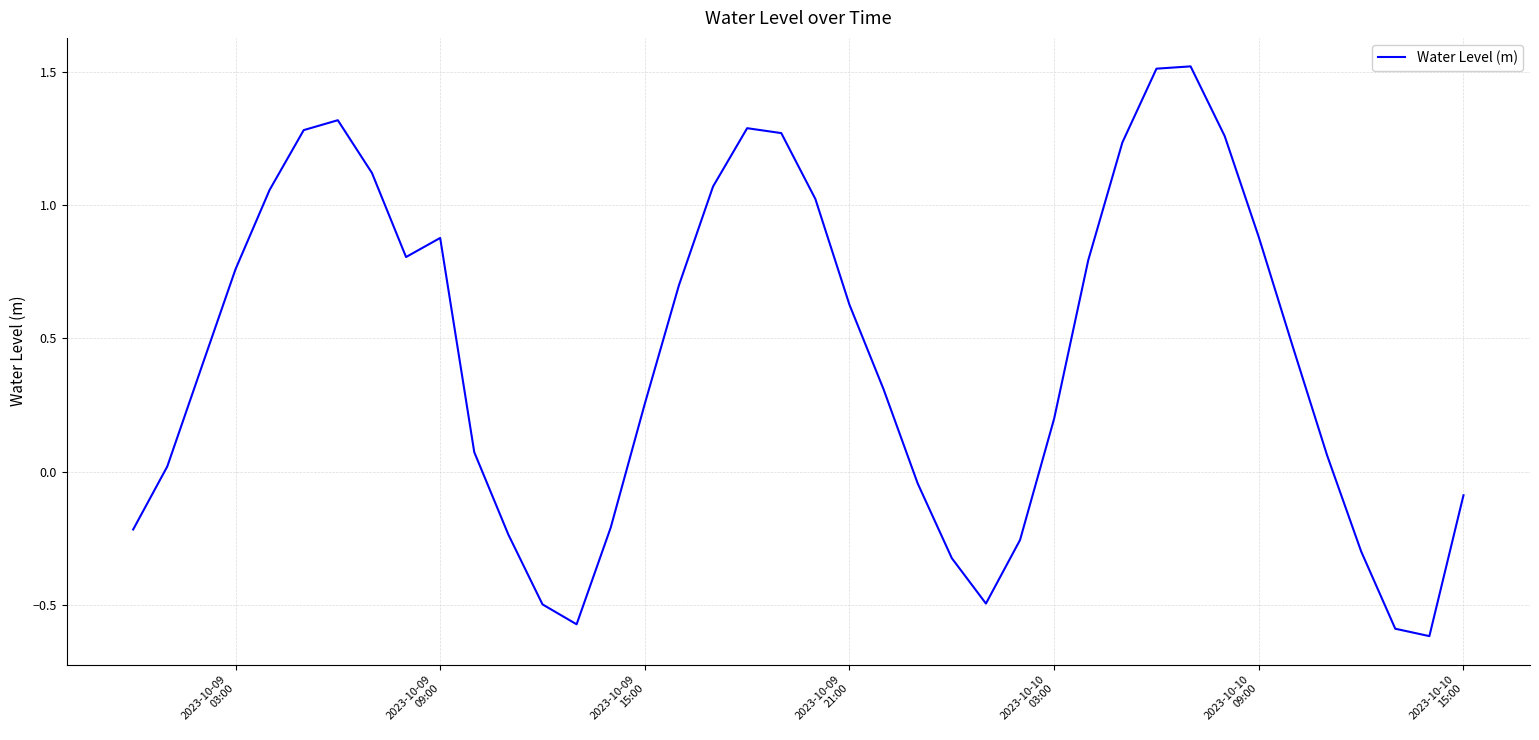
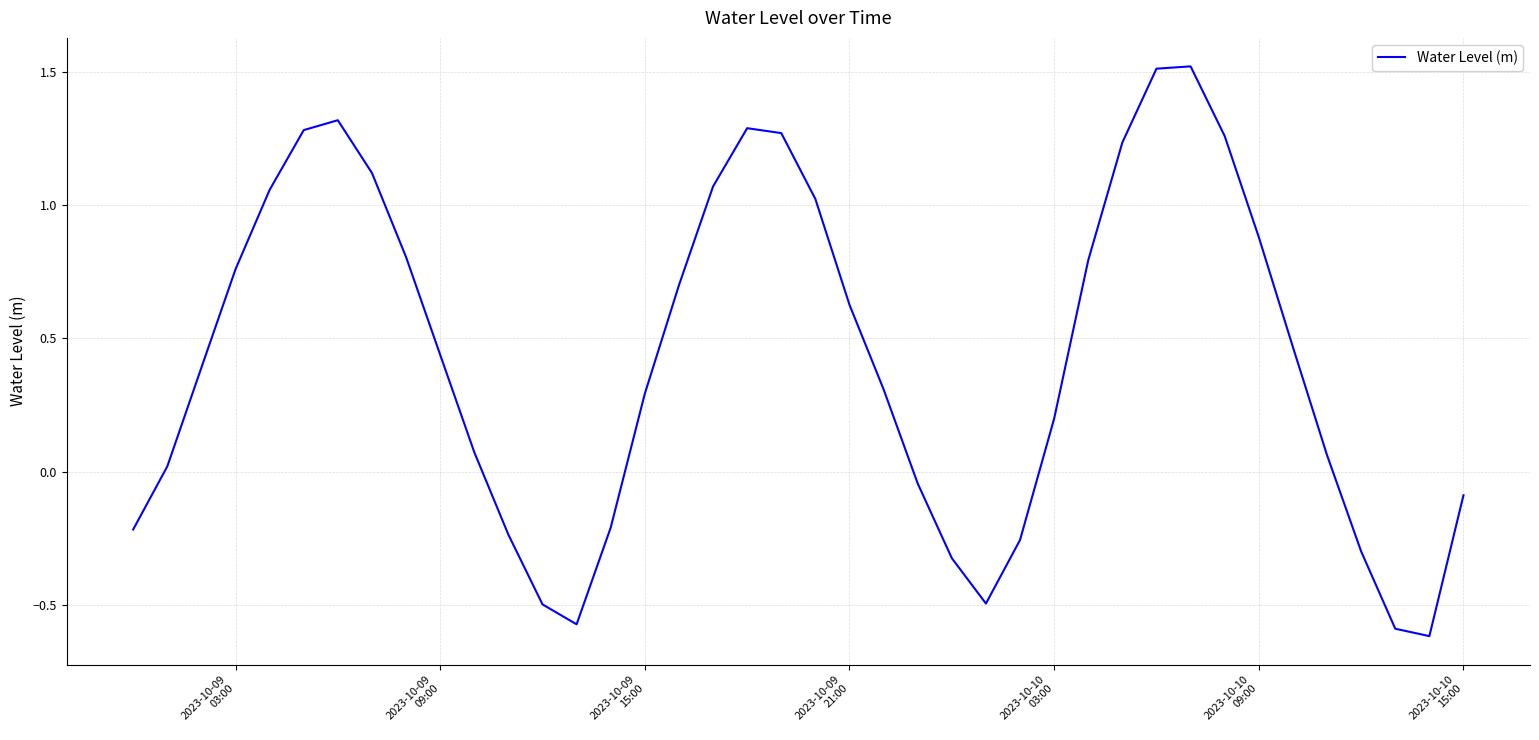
2023-10-09 09:00: 0.88 -> 0.44
2023-10-09 15:00: 0.26 -> 0.29
